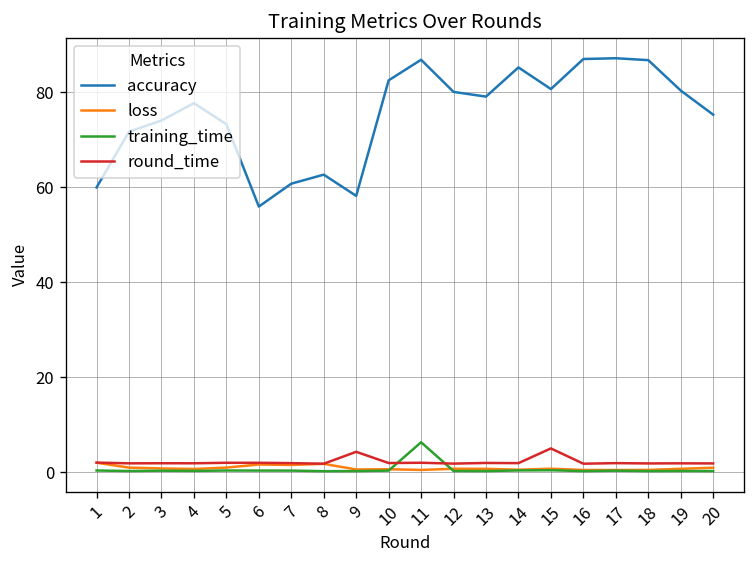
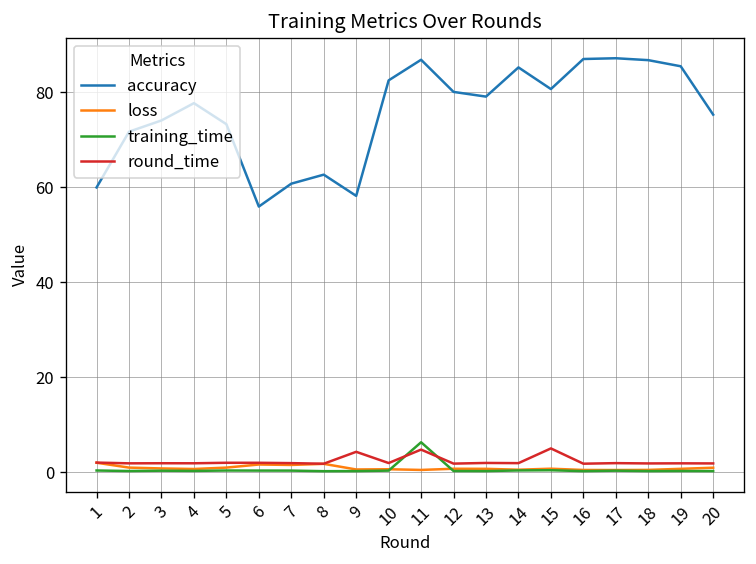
round_time, 11: 2 -> 5
accuracy, 19: 80 -> 85
